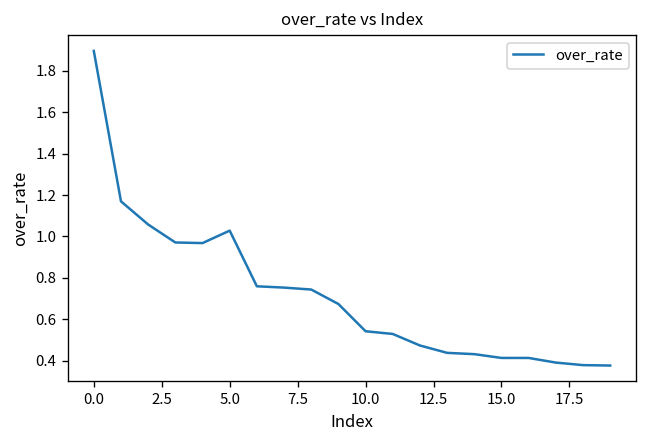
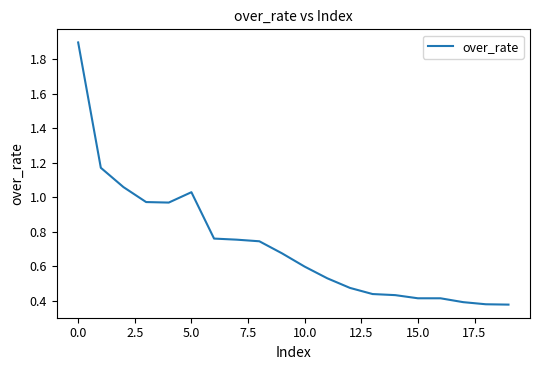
10.0: 0.54 -> 0.60
